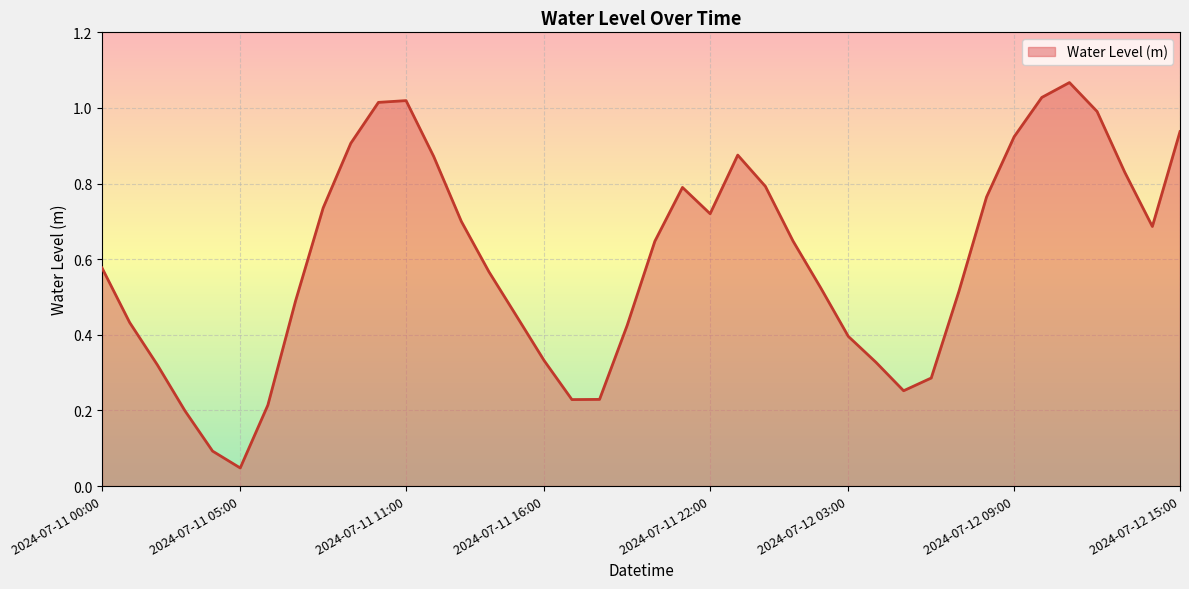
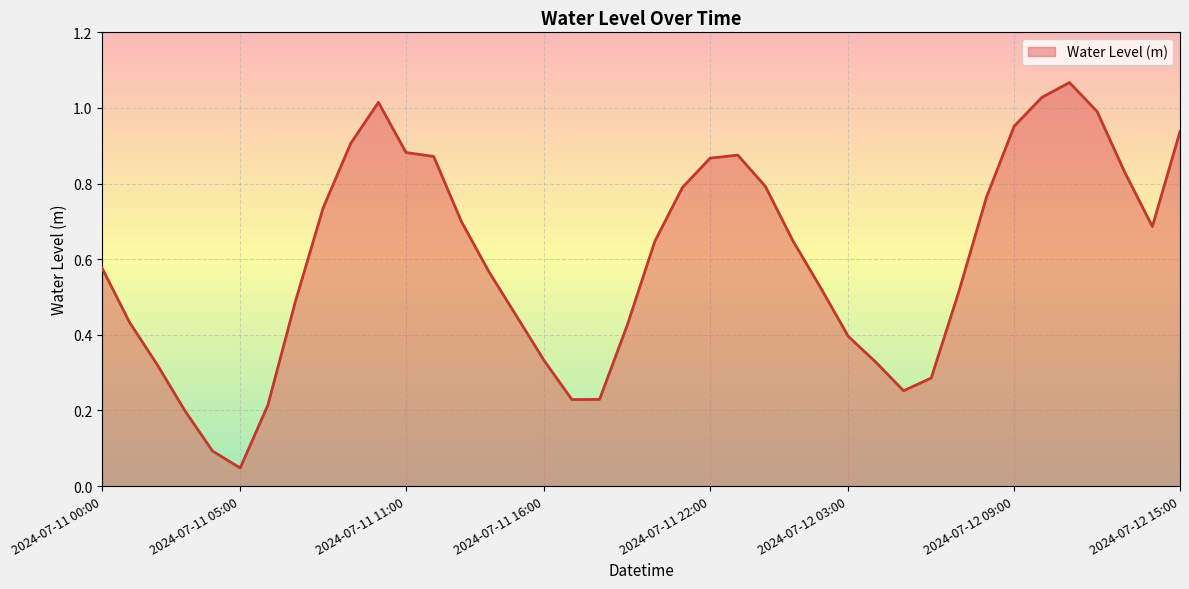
2024-07-11 11:00: 1.02 -> 0.88
2024-07-11 22:00: 0.72 -> 0.87
2024-07-12 09:00: 0.92 -> 0.95
